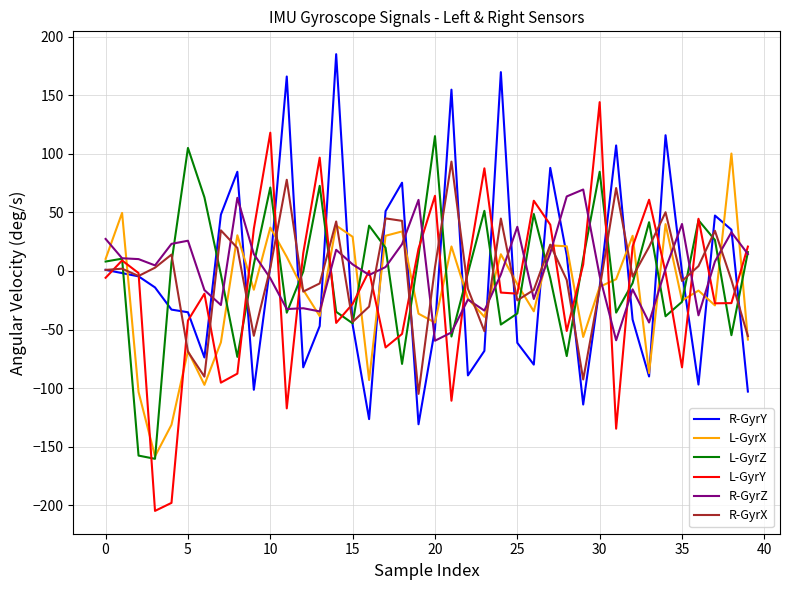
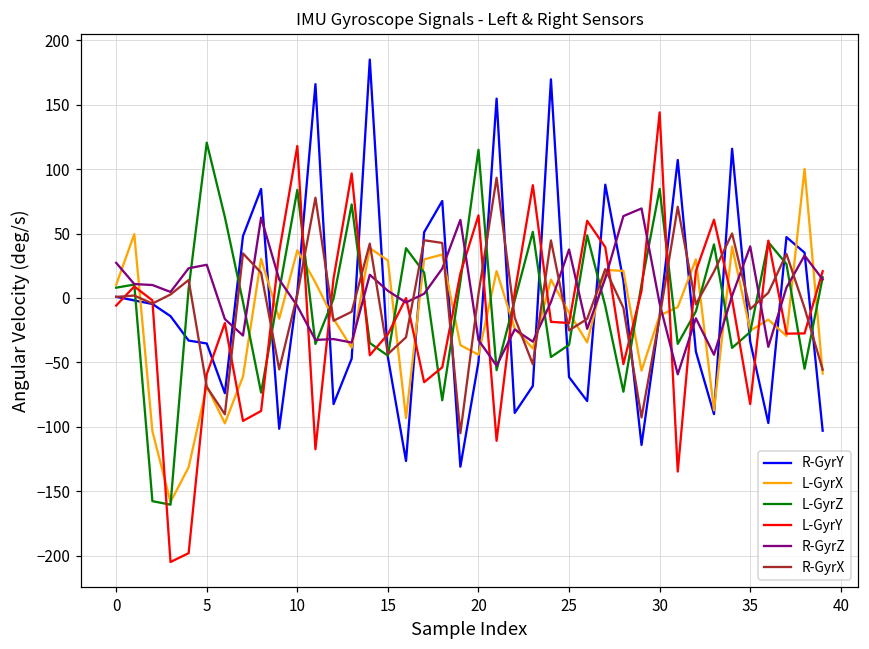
L-GyrZ, 5: 105 -> 121
L-GyrY, 5: -42 -> -59
L-GyrZ, 10: 71 -> 84
R-GyrZ, 20: -60 -> -33
R-GyrY, 35: -1 -> -34
